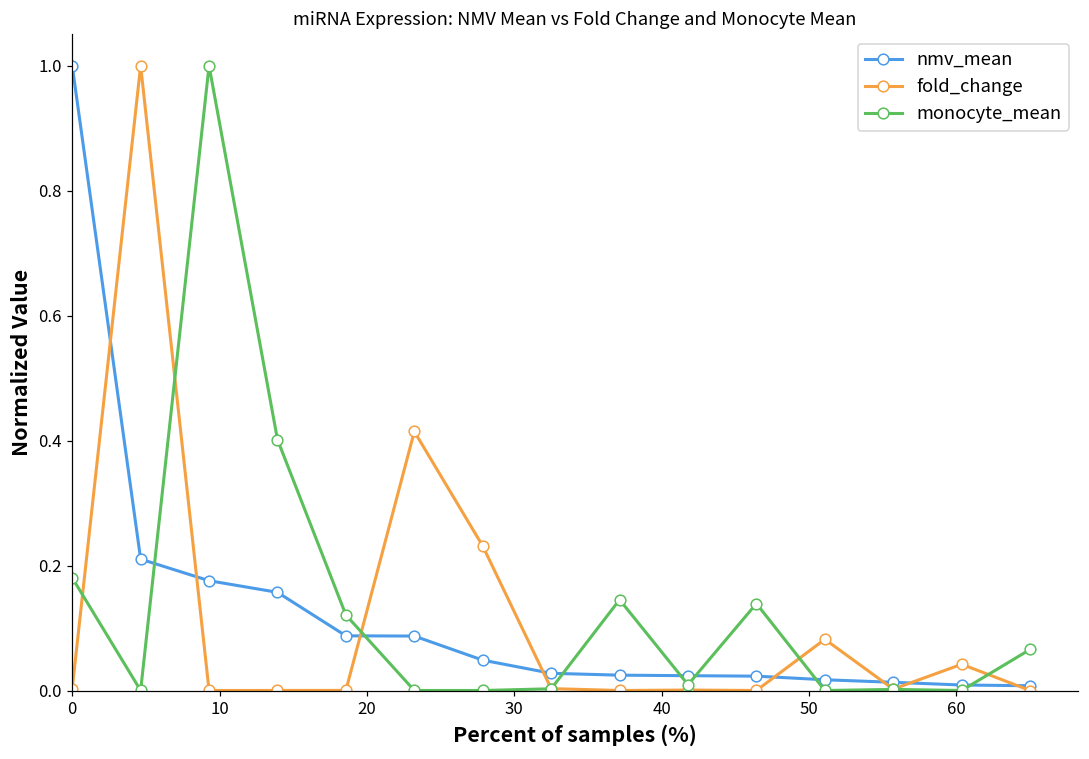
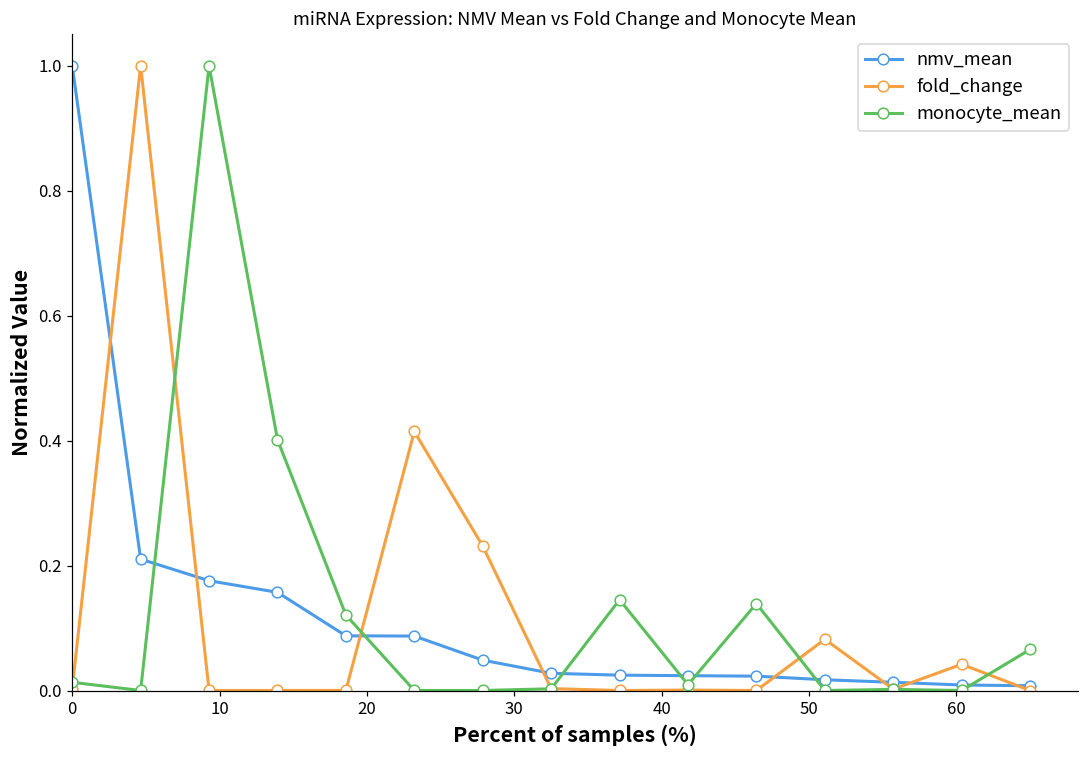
monocyte_mean, 0: 0.18 -> 0.01
